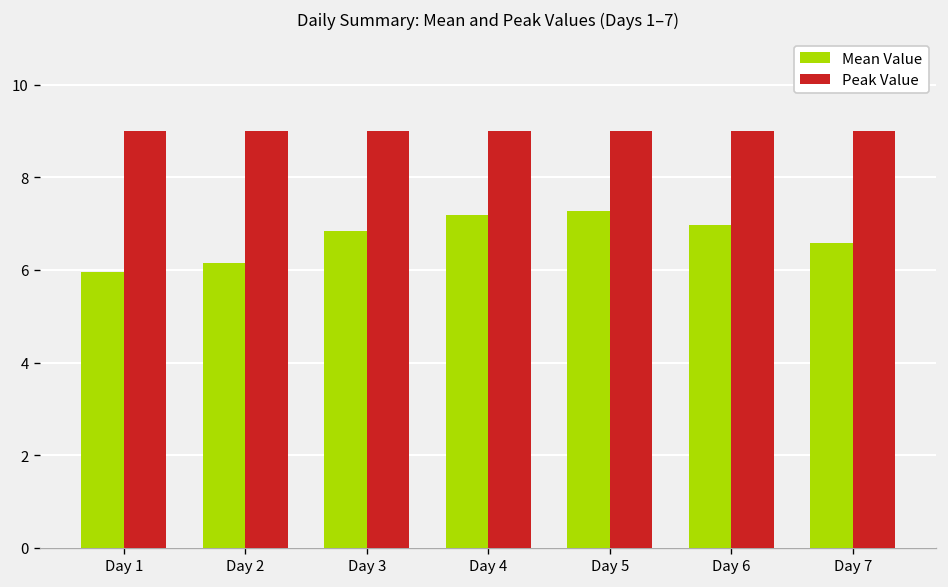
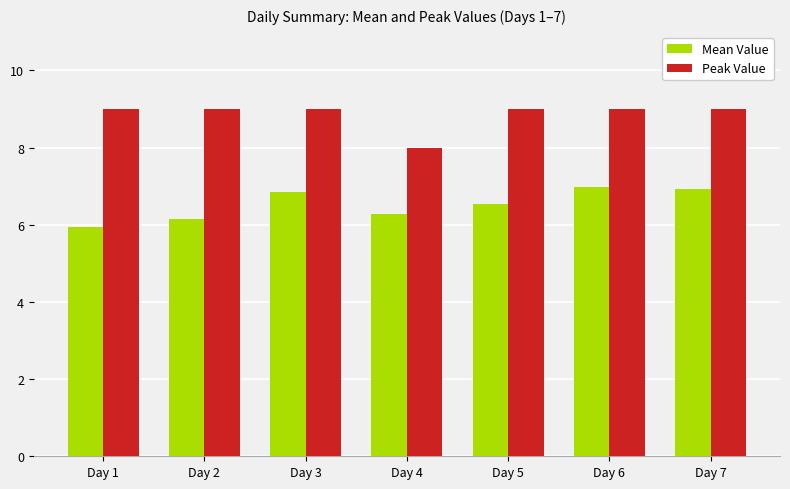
Mean Value, Day 4: 7.2 -> 6.3
Peak Value, Day 4: 9 -> 8
Mean Value, Day 5: 7.3 -> 6.5
Mean Value, Day 7: 6.6 -> 6.9
